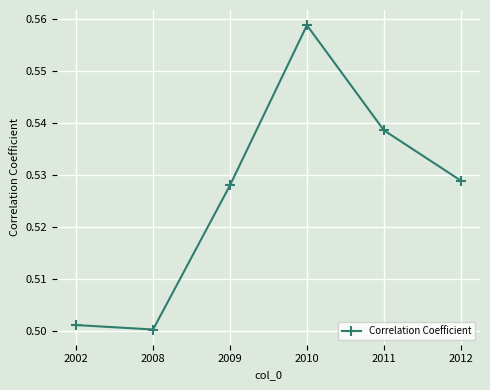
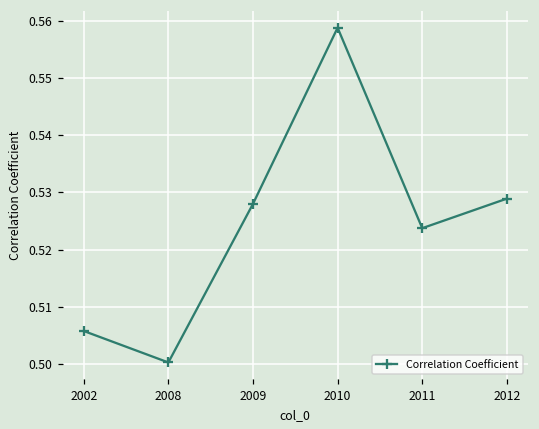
2002: 0.501 -> 0.506
2011: 0.539 -> 0.524
